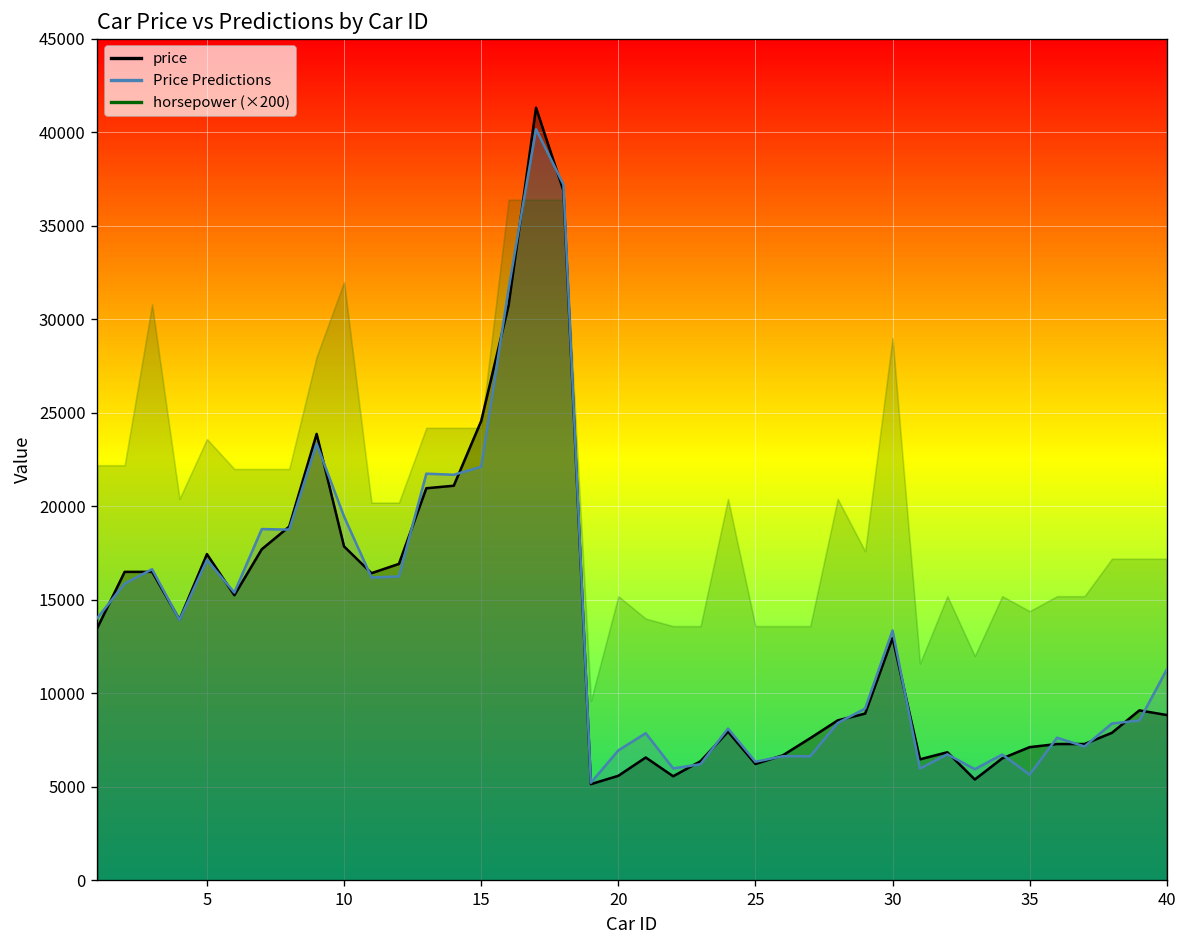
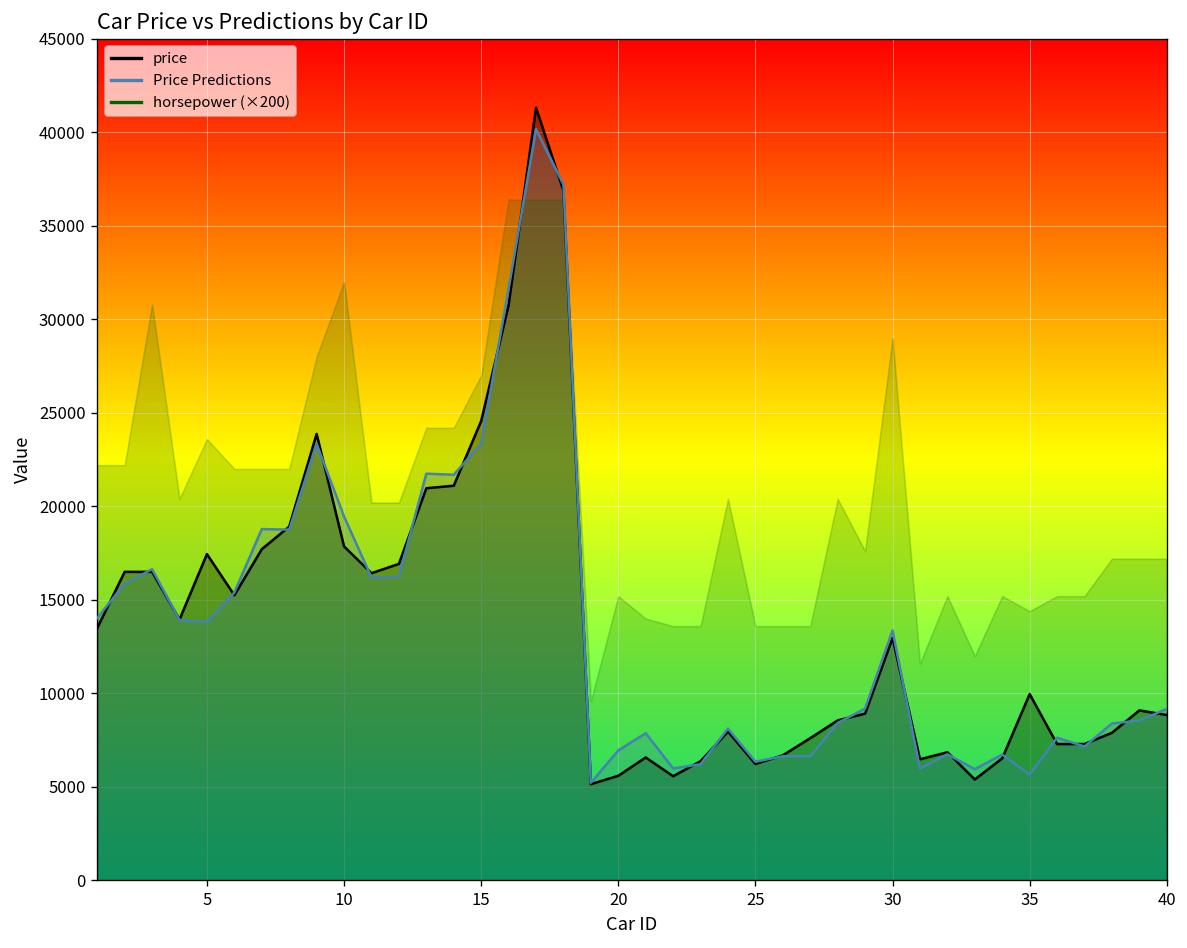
Price Predictions, 5: 17100 -> 13800
Price Predictions, 15: 22100 -> 23400
horsepower (×200), 15: 24200 -> 27000
price, 35: 7100 -> 10000
Price Predictions, 40: 11300 -> 9200
